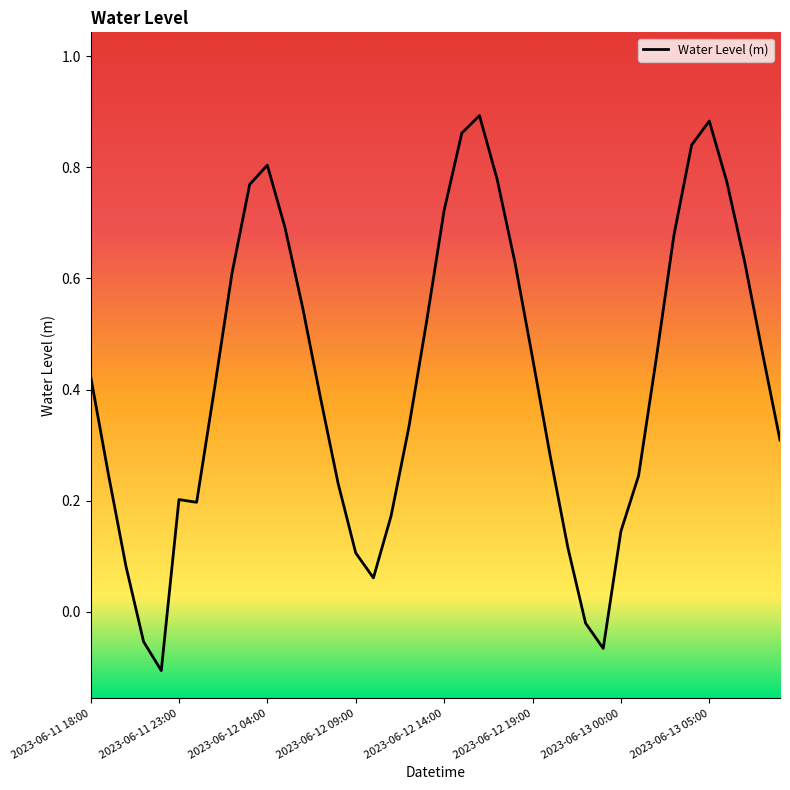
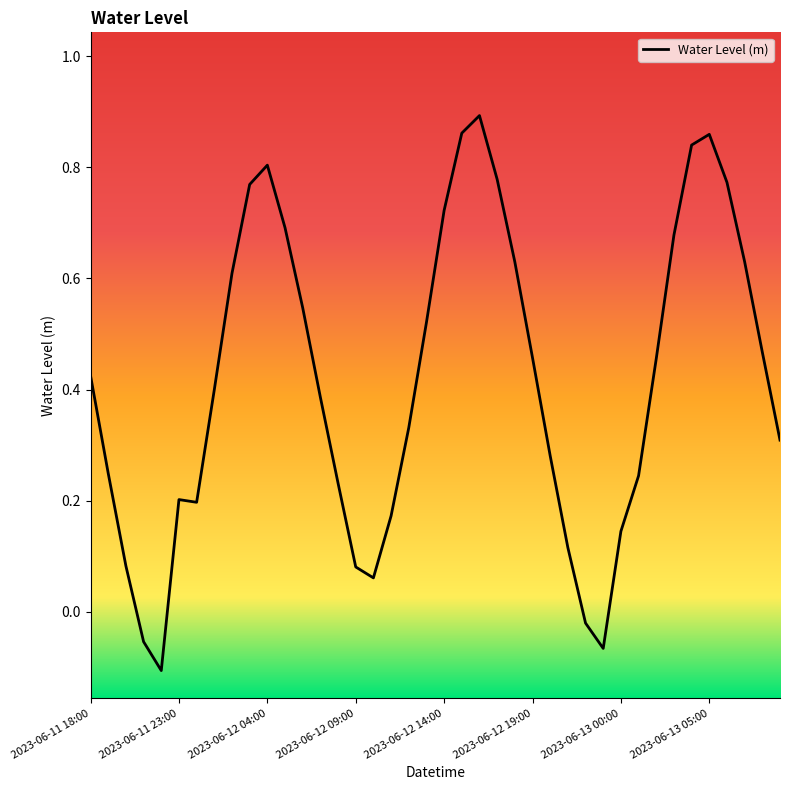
2023-06-12 09:00: 0.11 -> 0.08
2023-06-13 05:00: 0.88 -> 0.86
